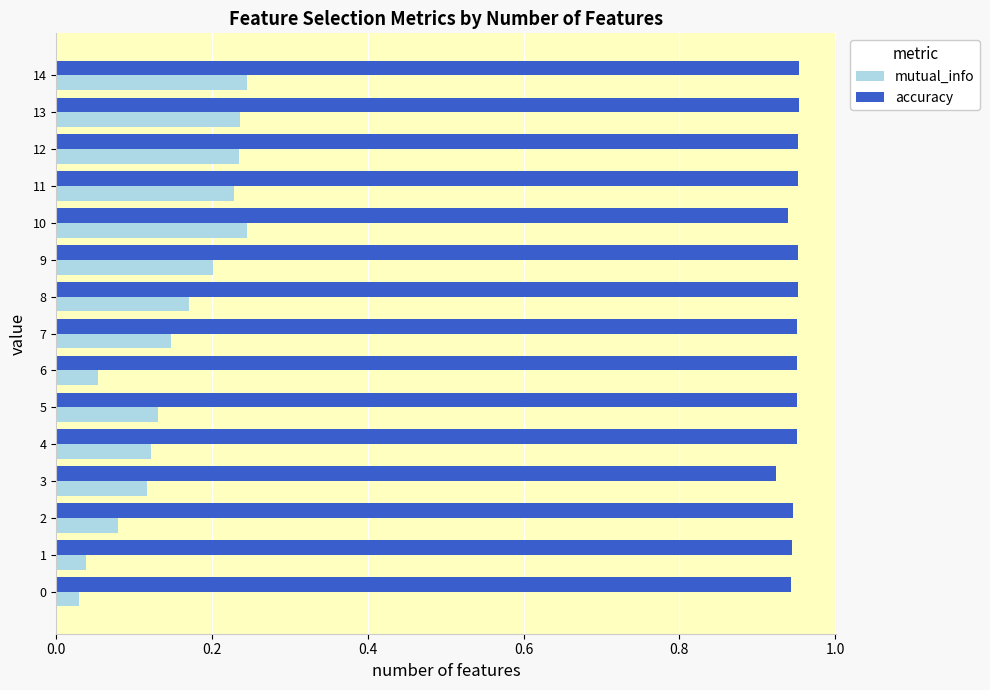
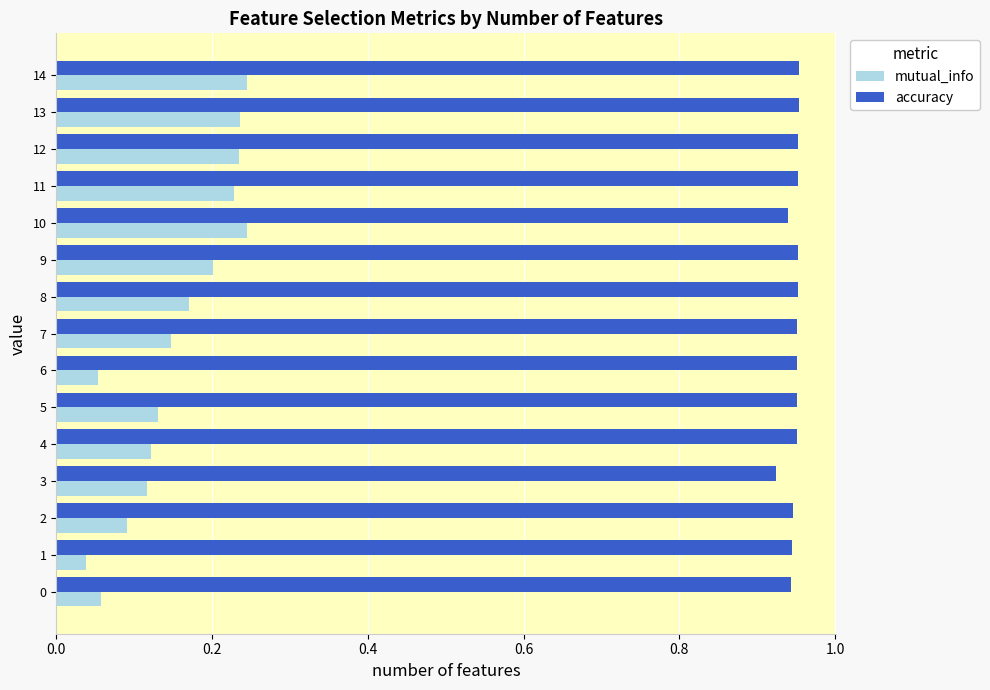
mutual_info, 2: 0.08 -> 0.09
mutual_info, 0: 0.03 -> 0.06
